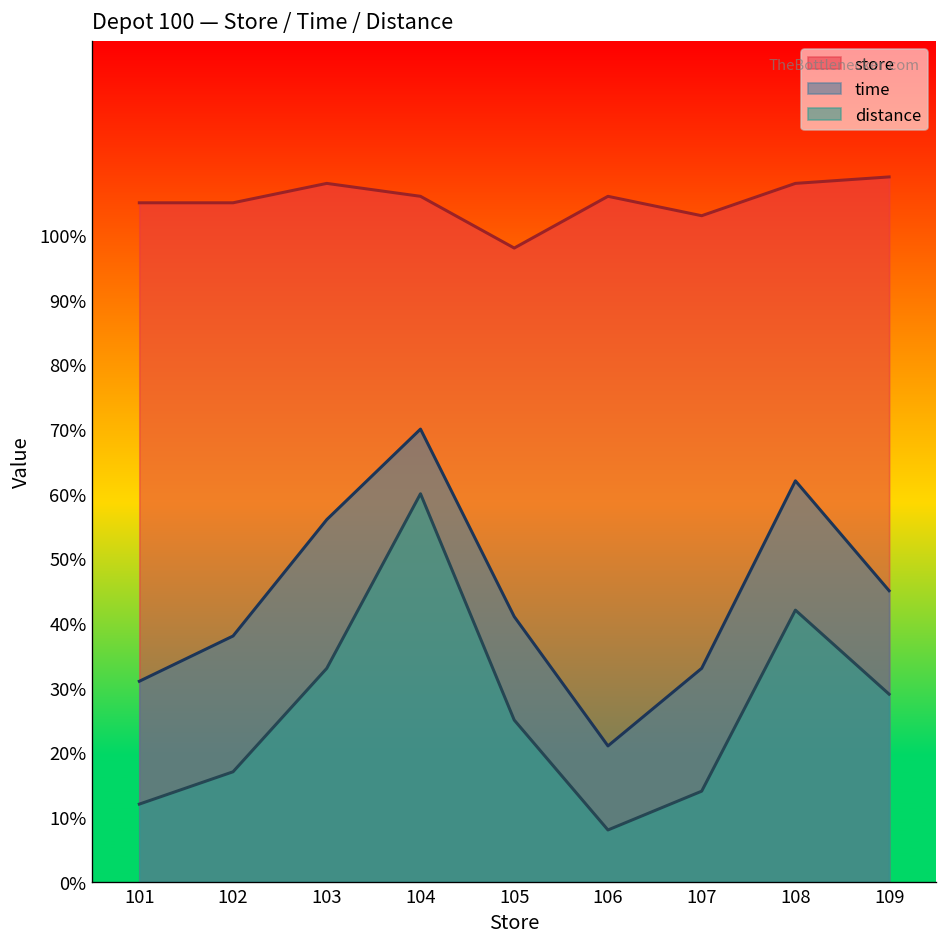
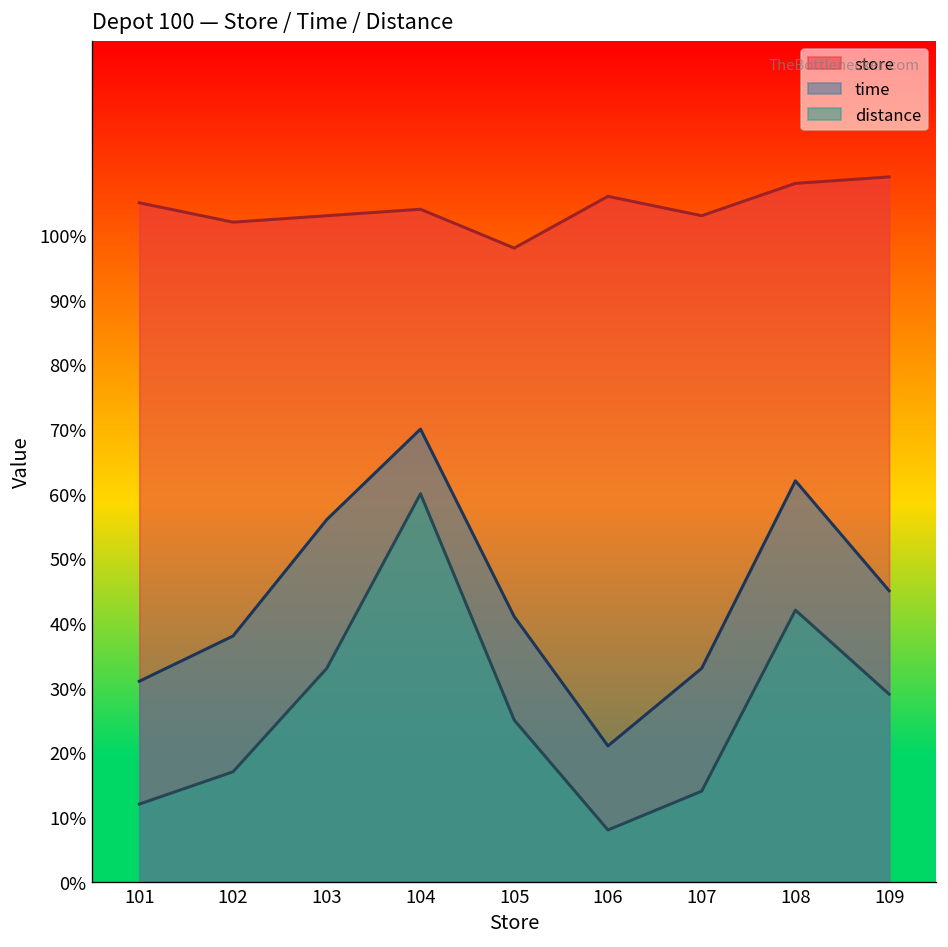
store, 102: 105% -> 102%
store, 103: 108% -> 103%
store, 104: 106% -> 104%
